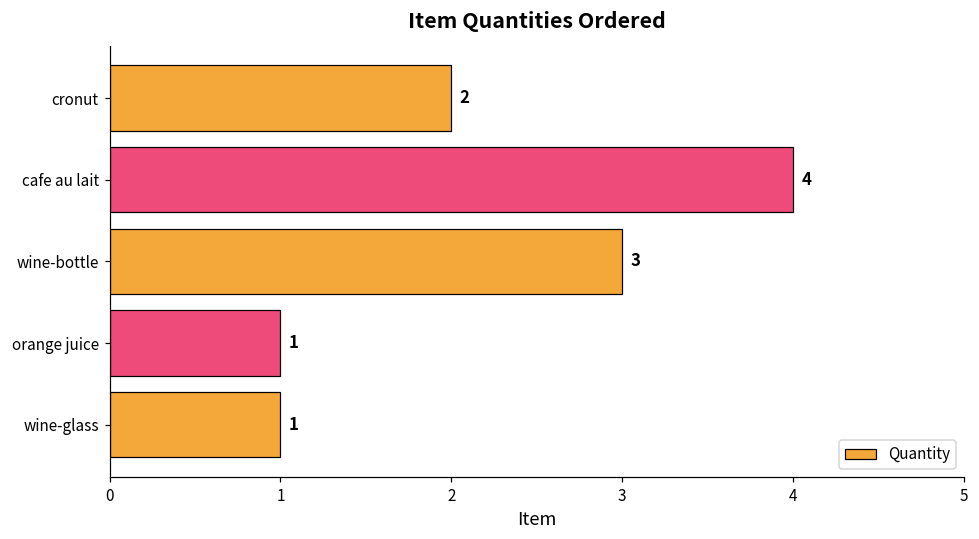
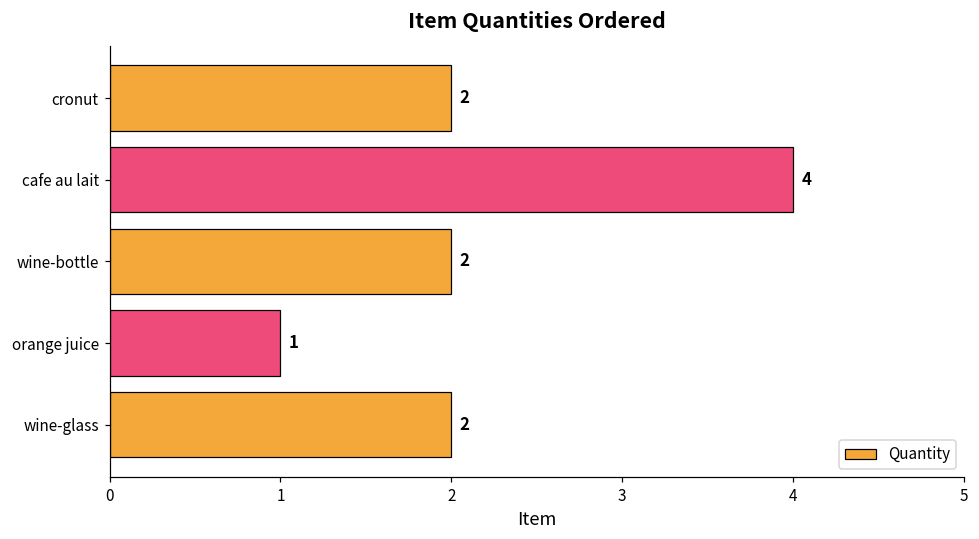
wine-bottle: 3 -> 2
wine-glass: 1 -> 2
